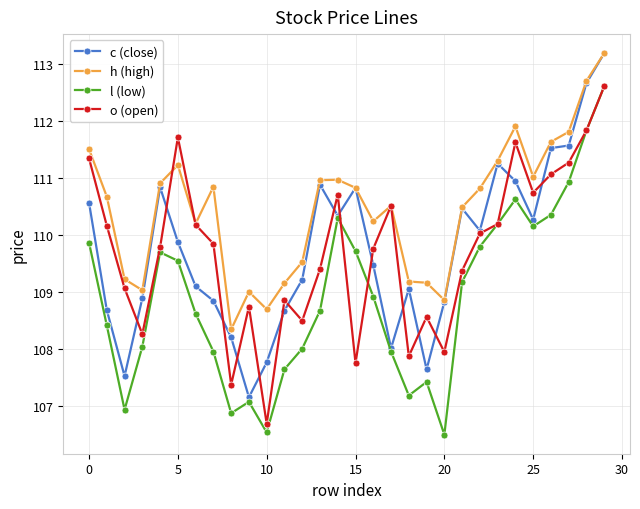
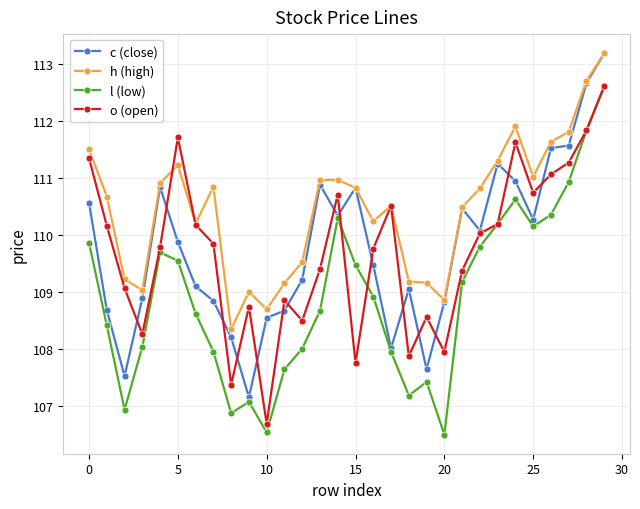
c (close), 10: 107.8 -> 108.5
l (low), 15: 109.7 -> 109.5
